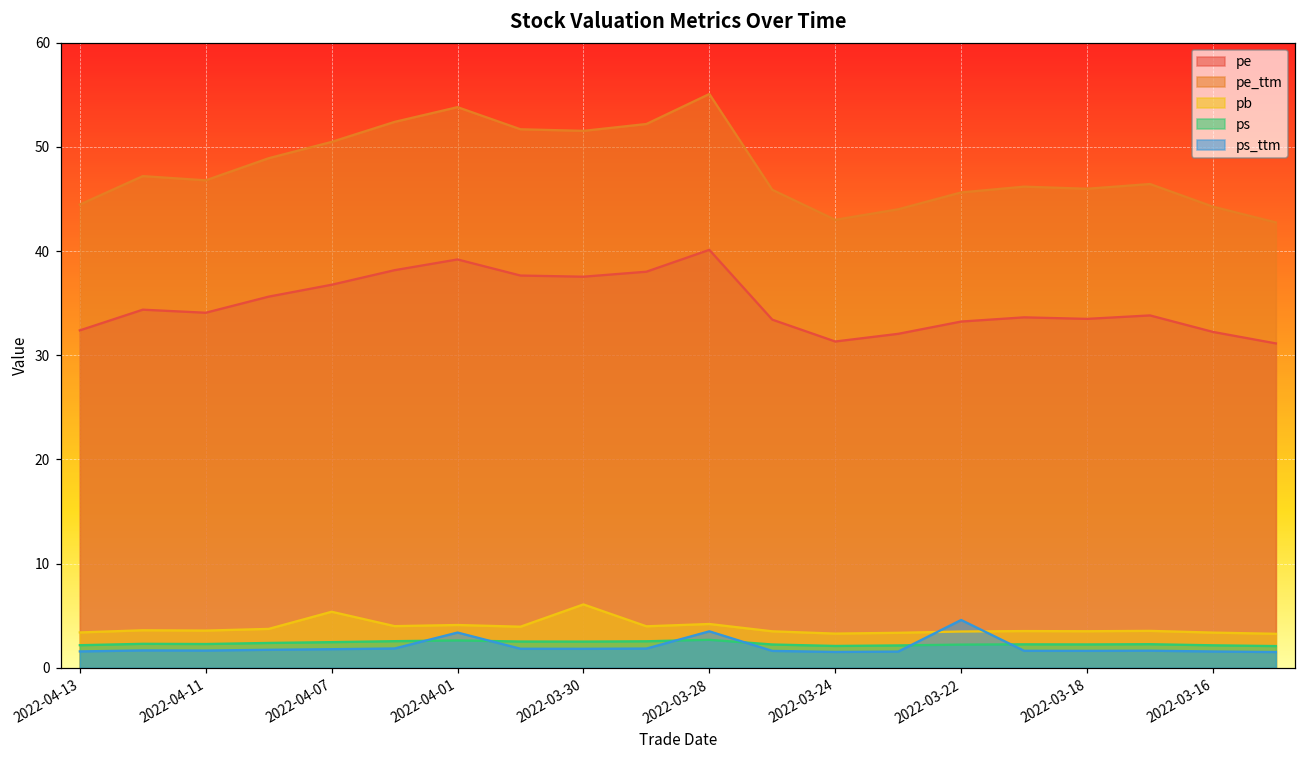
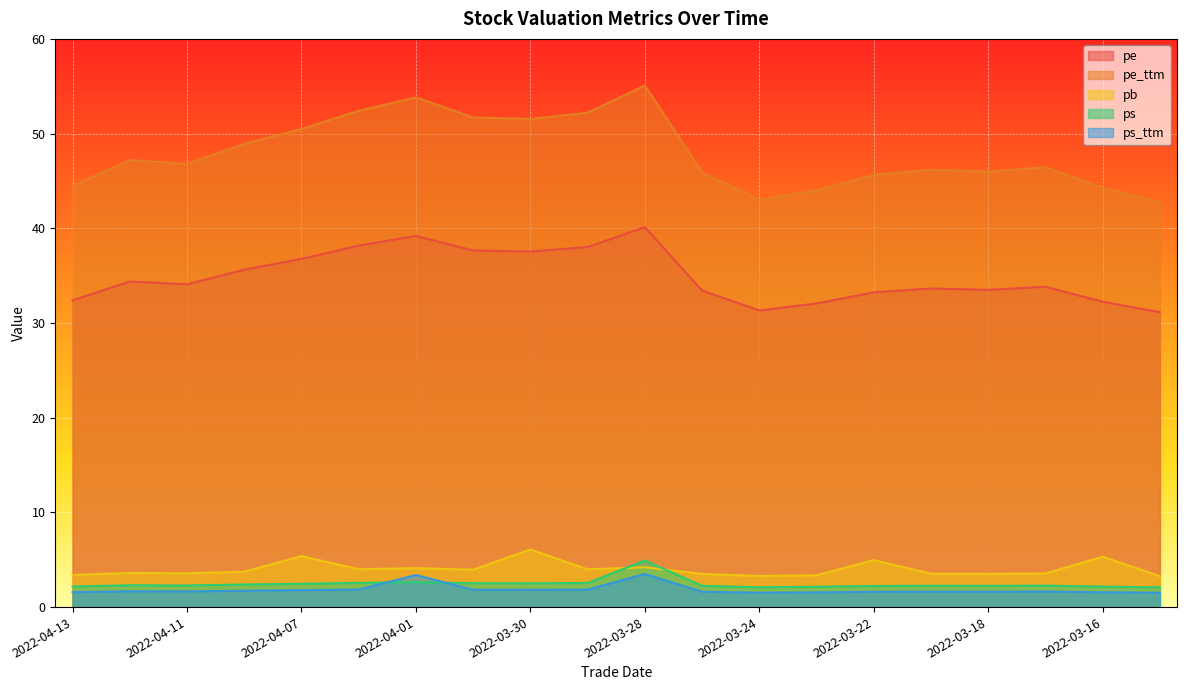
ps, 2022-03-28: 3 -> 5
pb, 2022-03-22: 3 -> 5
ps_ttm, 2022-03-22: 5 -> 2
pb, 2022-03-16: 3 -> 5
